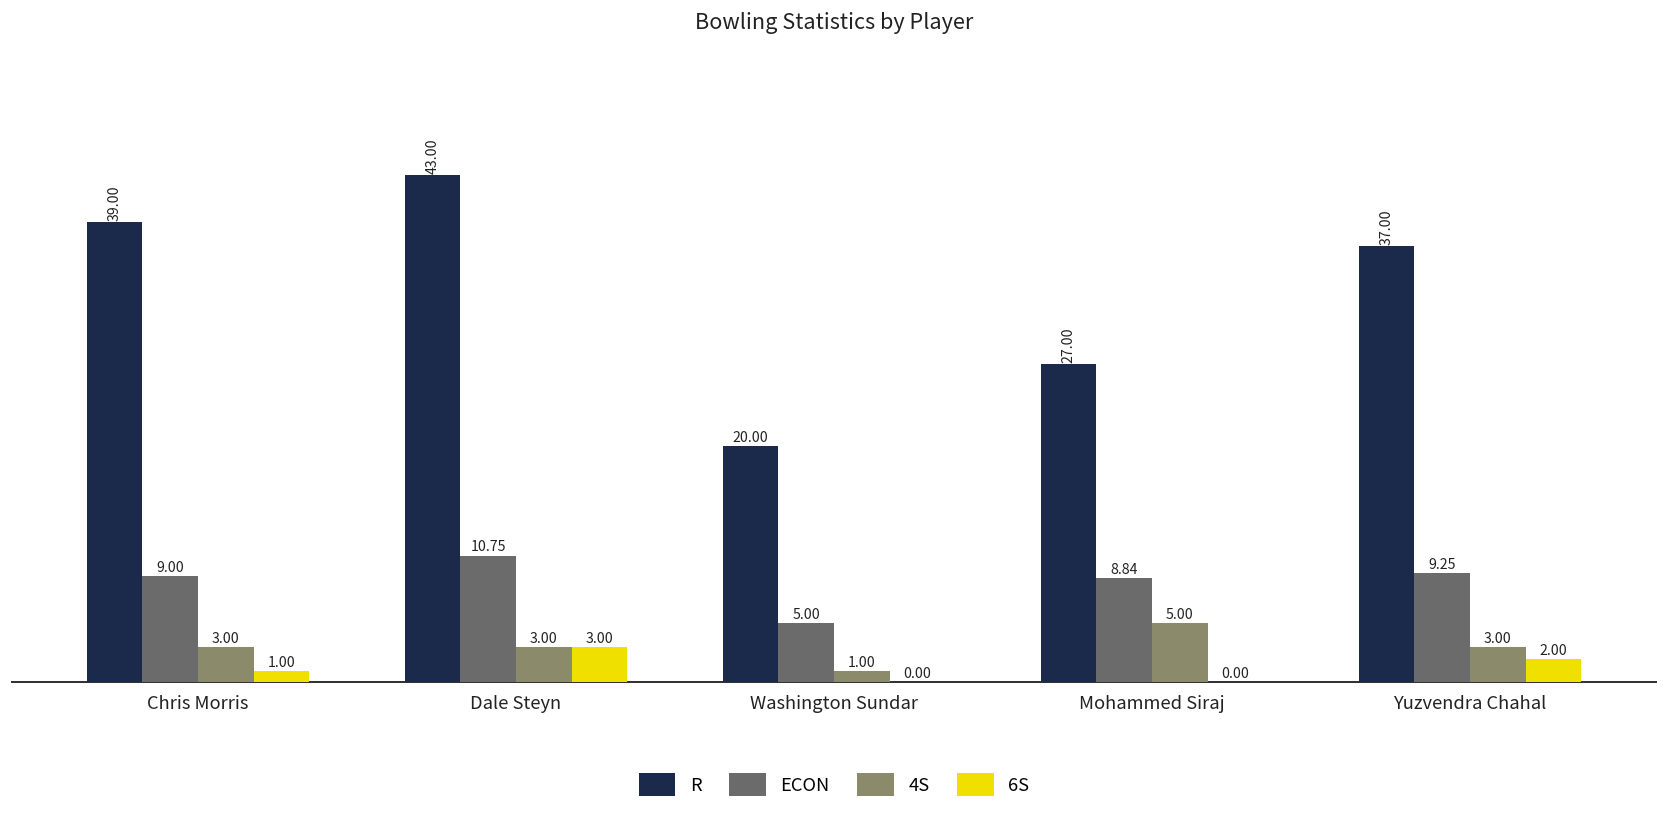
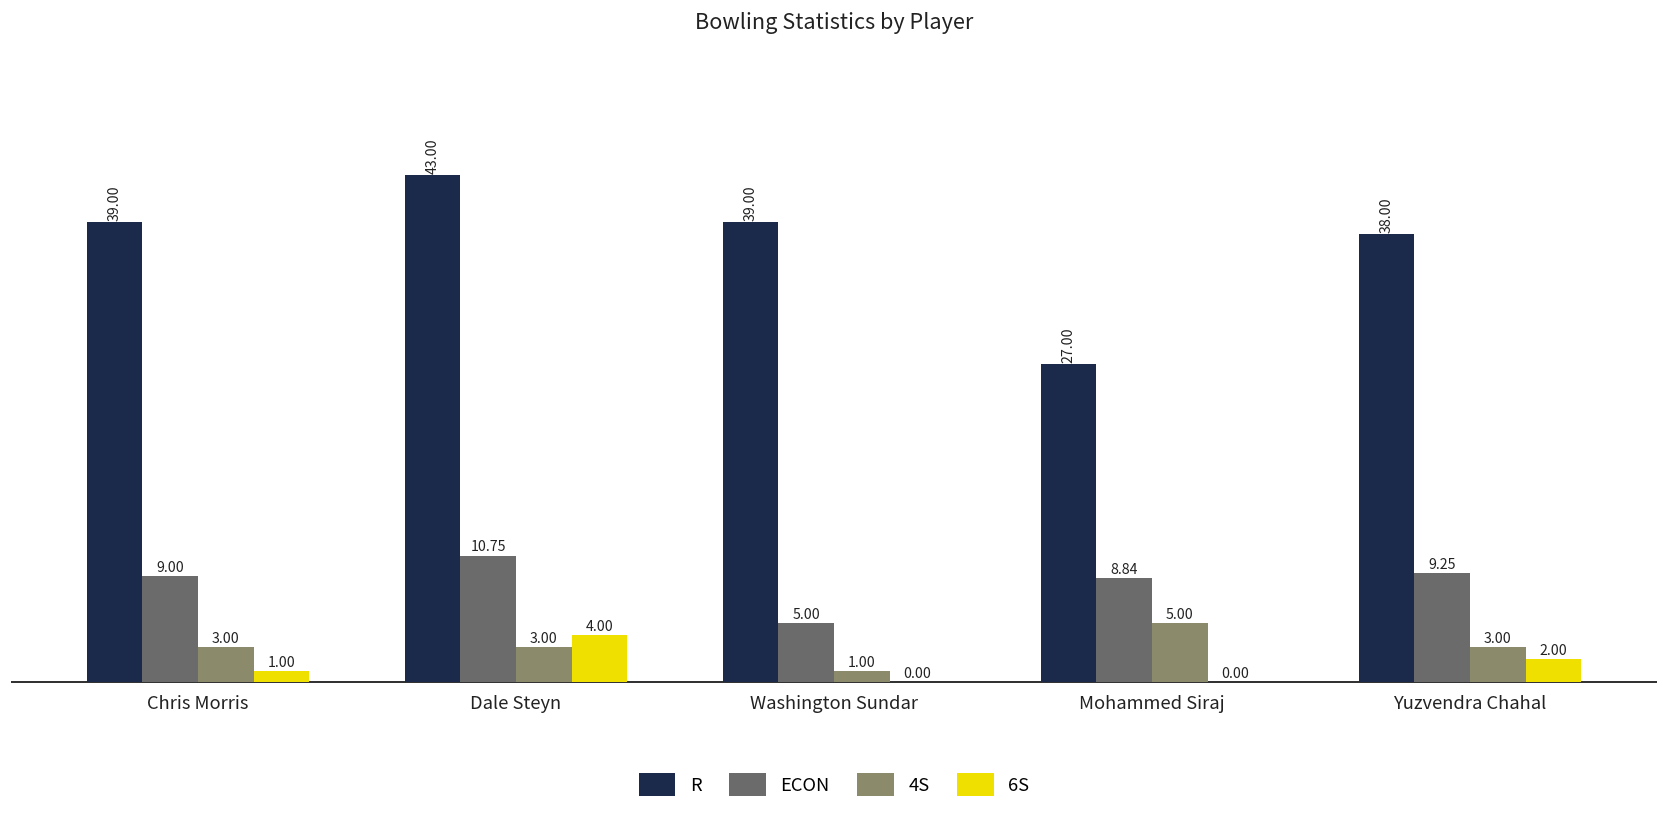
6S, Dale Steyn: 3.00 -> 4.00
R, Washington Sundar: 20.00 -> 39.00
R, Yuzvendra Chahal: 37.00 -> 38.00
